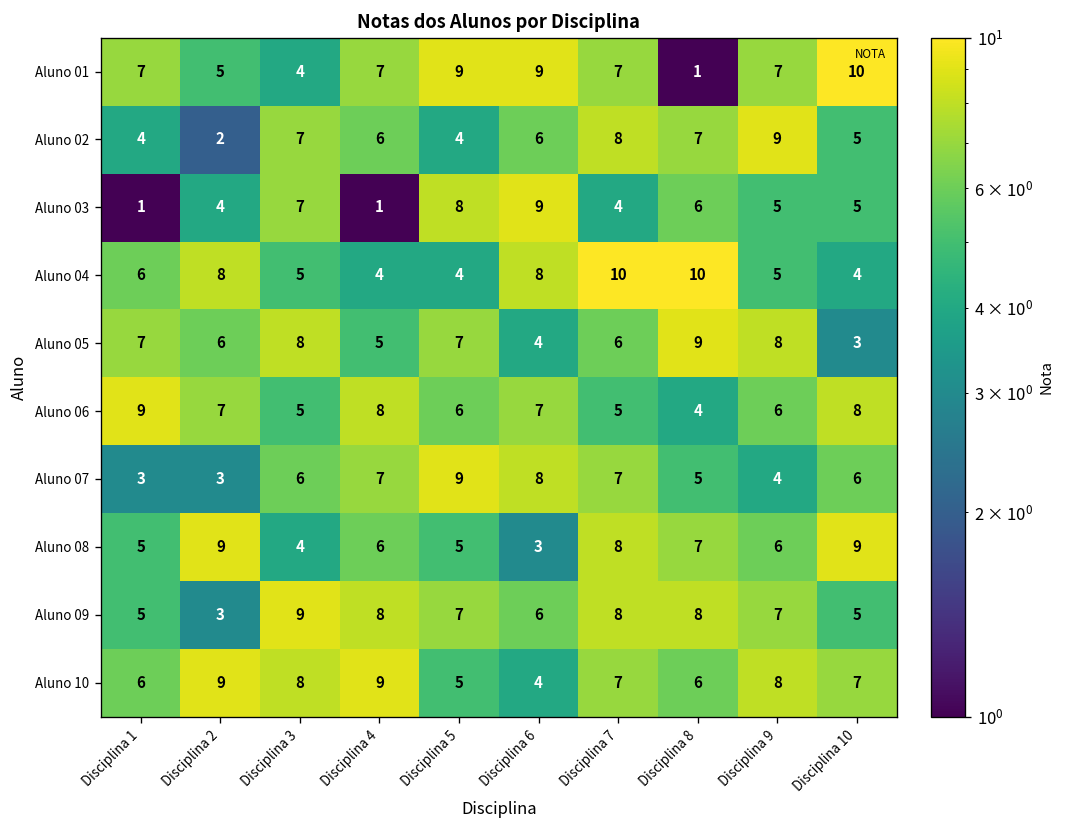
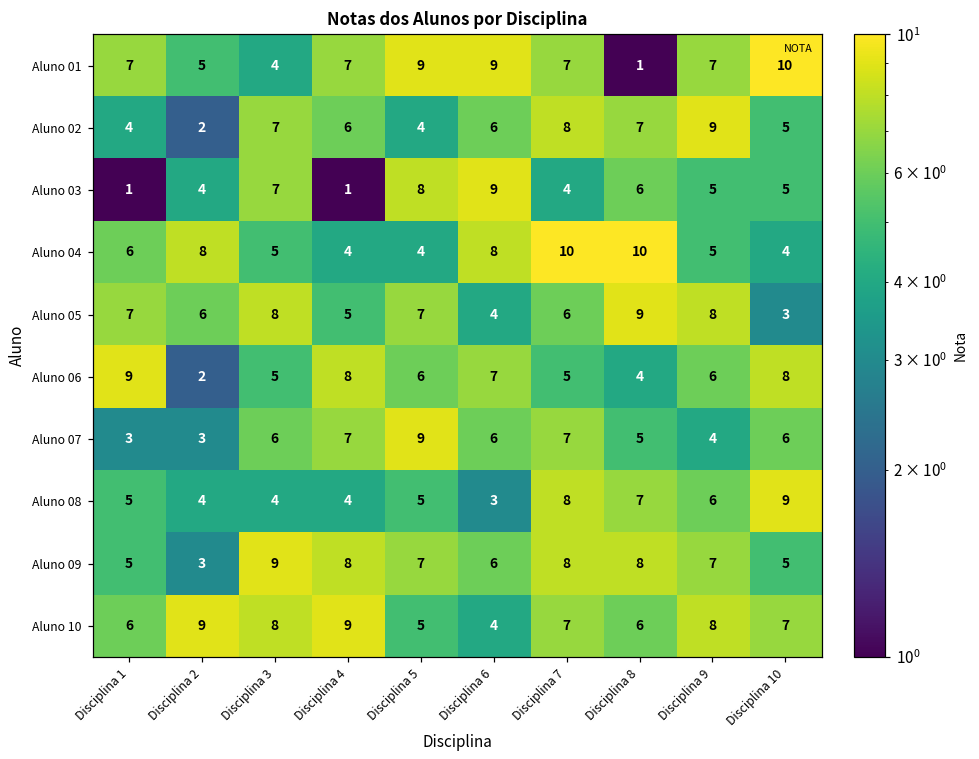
Aluno 06, Disciplina 2: 7 -> 2
Aluno 07, Disciplina 6: 8 -> 6
Aluno 08, Disciplina 2: 9 -> 4
Aluno 08, Disciplina 4: 6 -> 4
